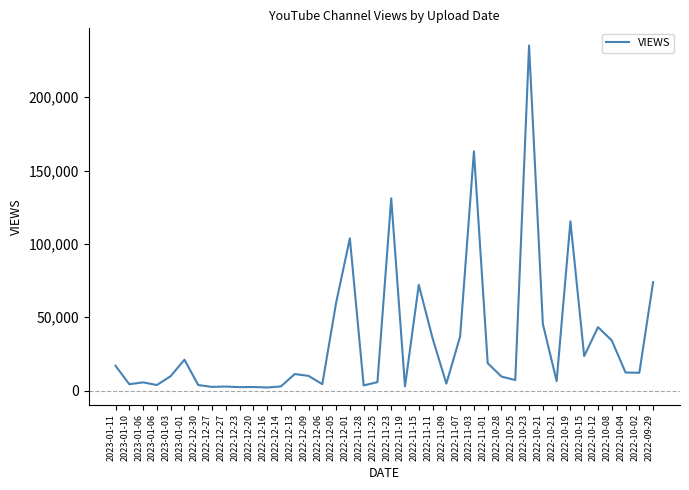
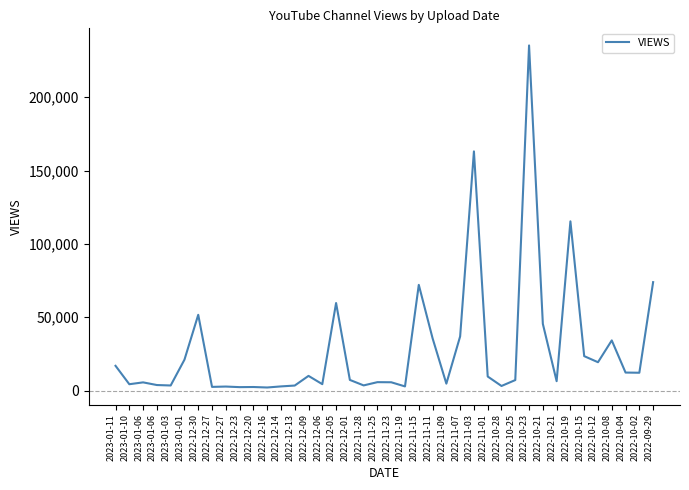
2023-01-03: 10,000 -> 3,000
2022-12-30: 4,000 -> 52,000
2022-12-13: 11,000 -> 3,000
2022-12-01: 104,000 -> 7,000
2022-11-23: 131,000 -> 6,000
2022-11-01: 19,000 -> 10,000
2022-10-28: 10,000 -> 3,000
2022-10-12: 43,000 -> 19,000
